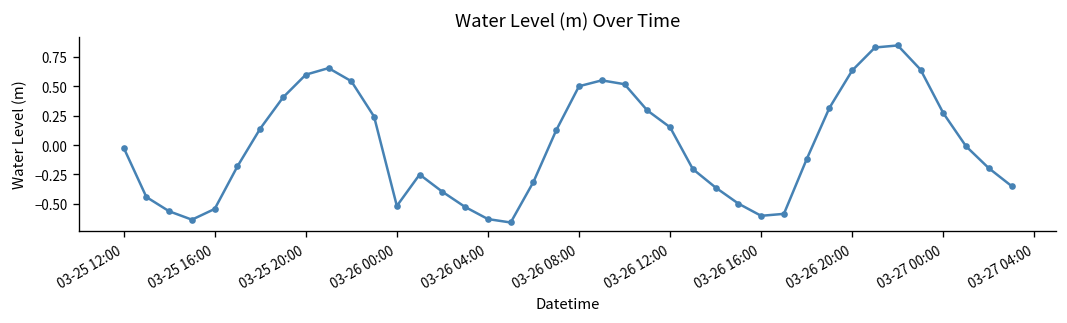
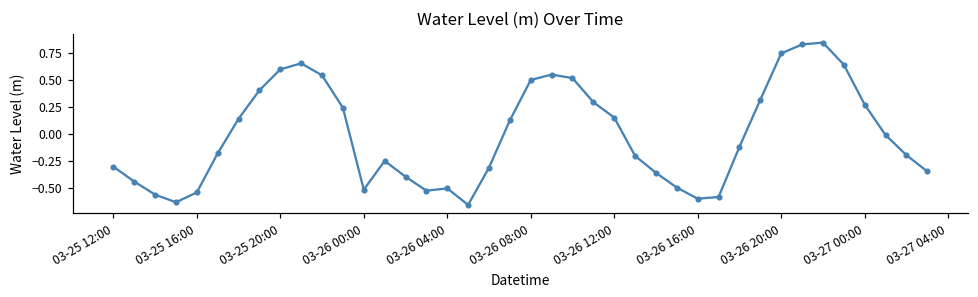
03-25 12:00: 0.0 -> -0.3
03-26 04:00: -0.6 -> -0.5
03-26 20:00: 0.6 -> 0.7
